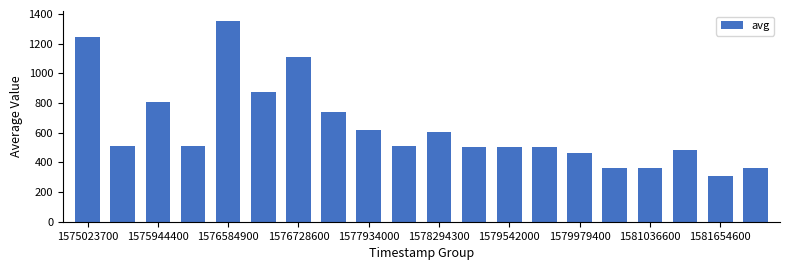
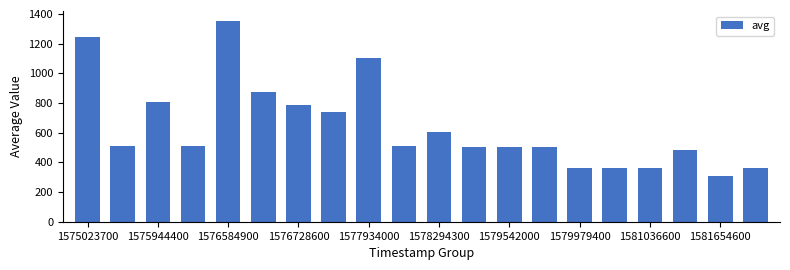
1576728600: 1110 -> 790
1577934000: 620 -> 1100
1579979400: 460 -> 360
